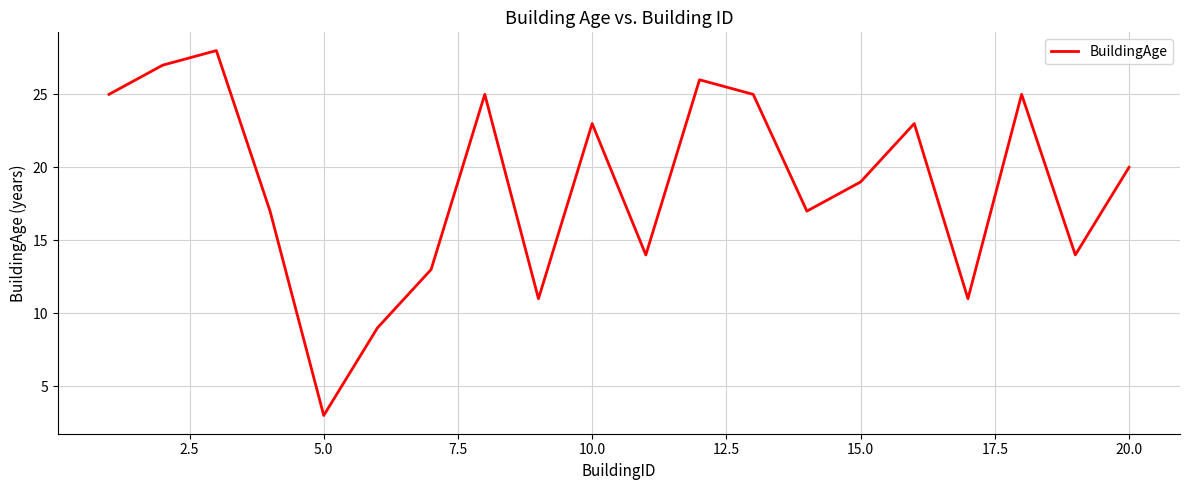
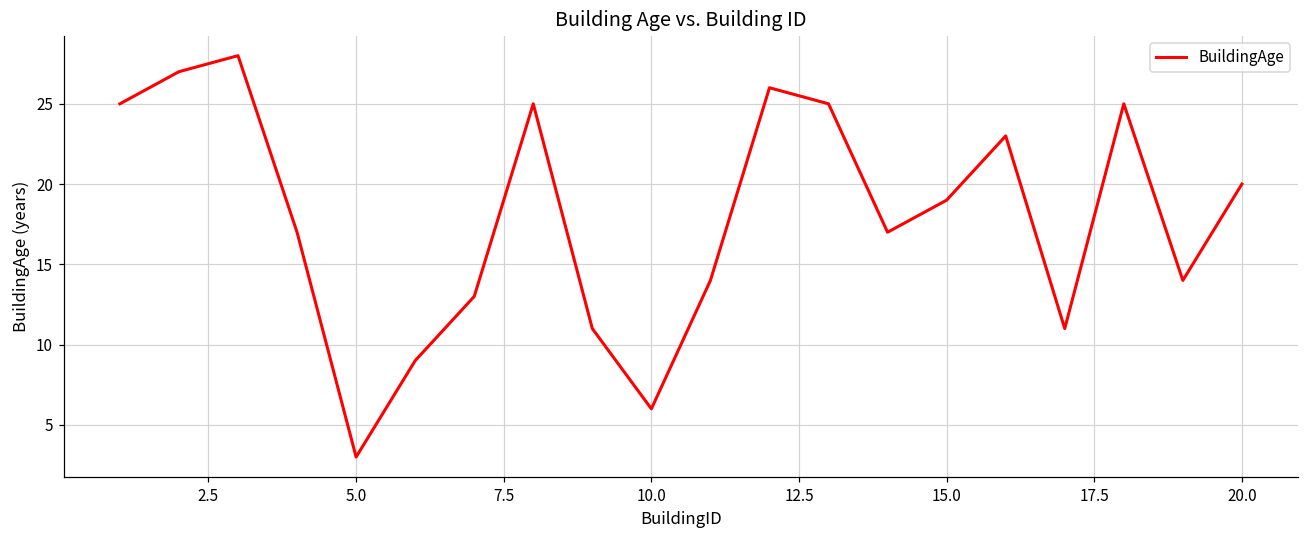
10.0: 23 -> 6
